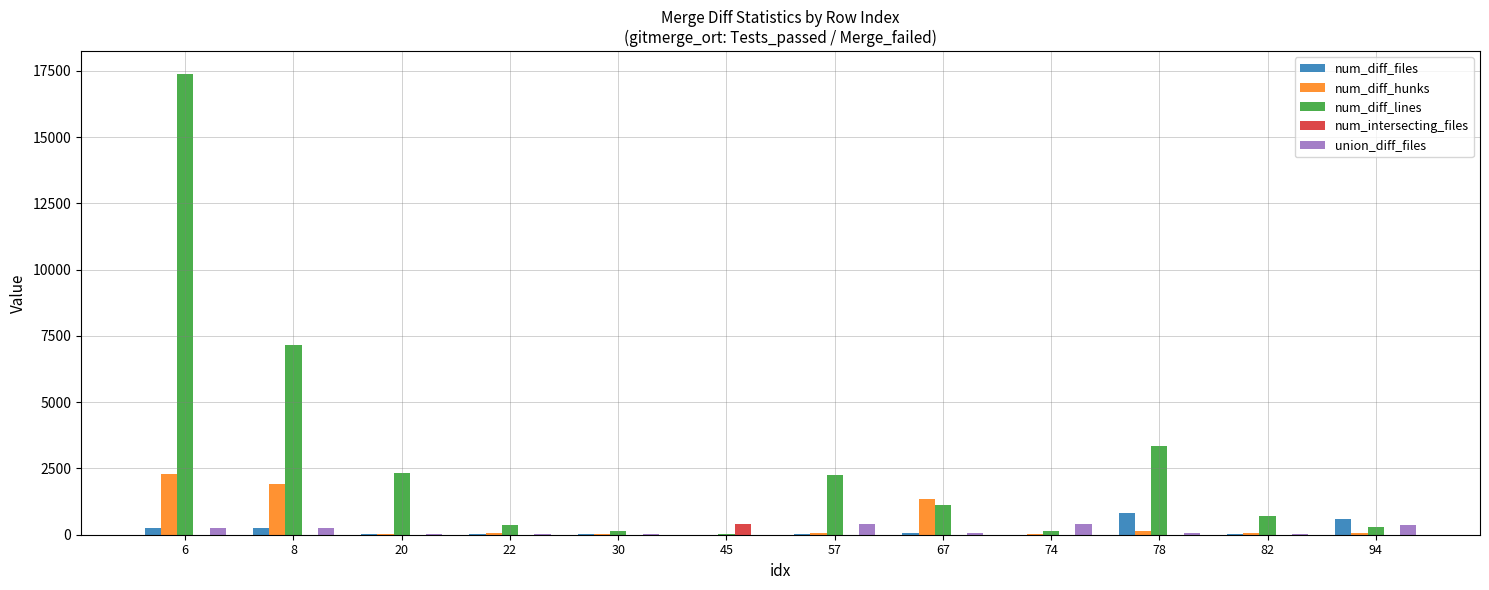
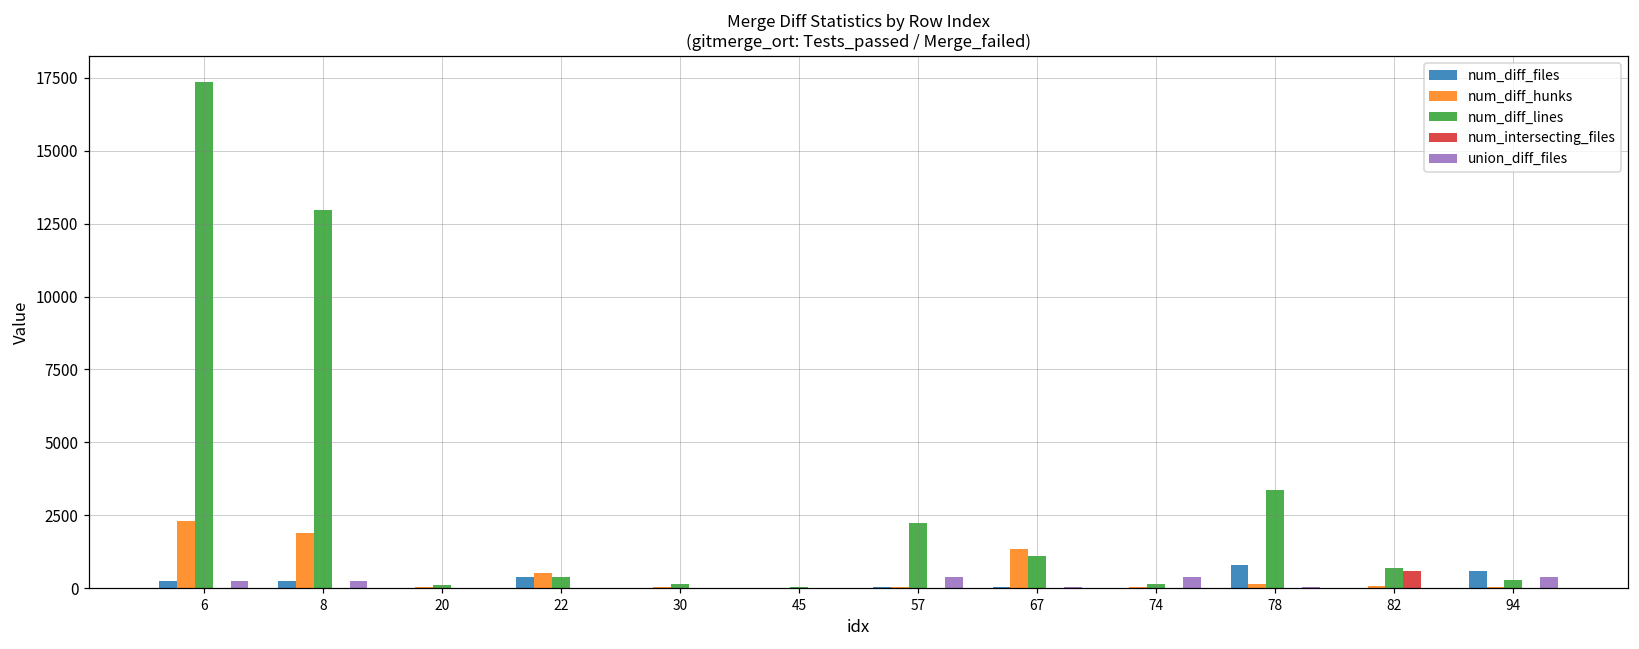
num_diff_lines, 8: 7200 -> 13000
num_diff_lines, 20: 2300 -> 100
num_diff_files, 22: 0 -> 400
num_diff_hunks, 22: 0 -> 500
num_intersecting_files, 45: 400 -> 0
num_intersecting_files, 82: 0 -> 600
